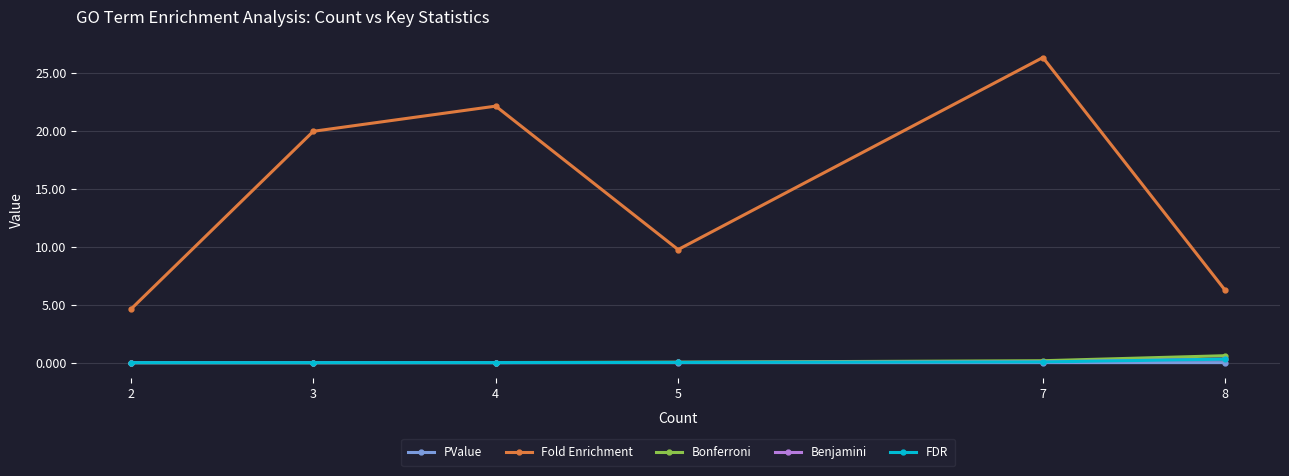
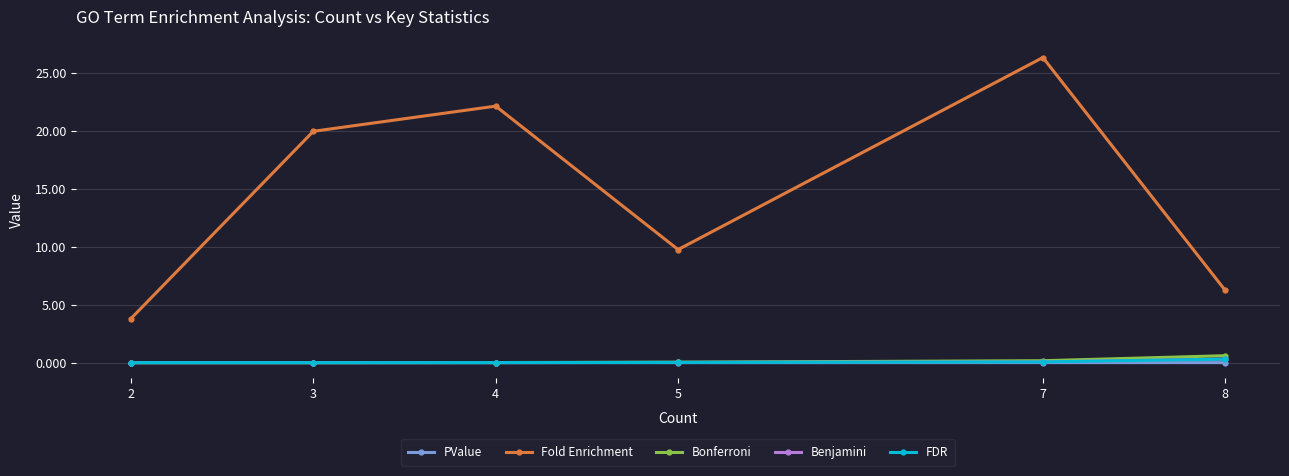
Fold Enrichment, 2: 4.6 -> 3.8
